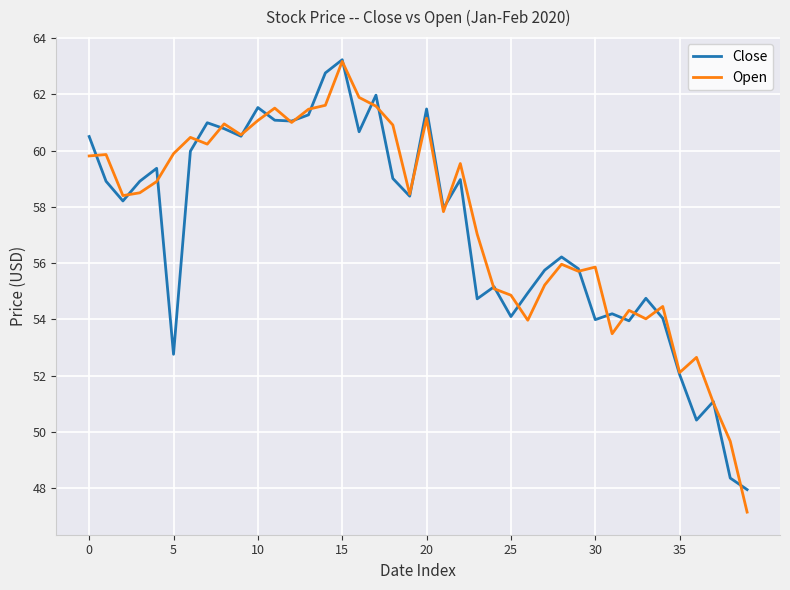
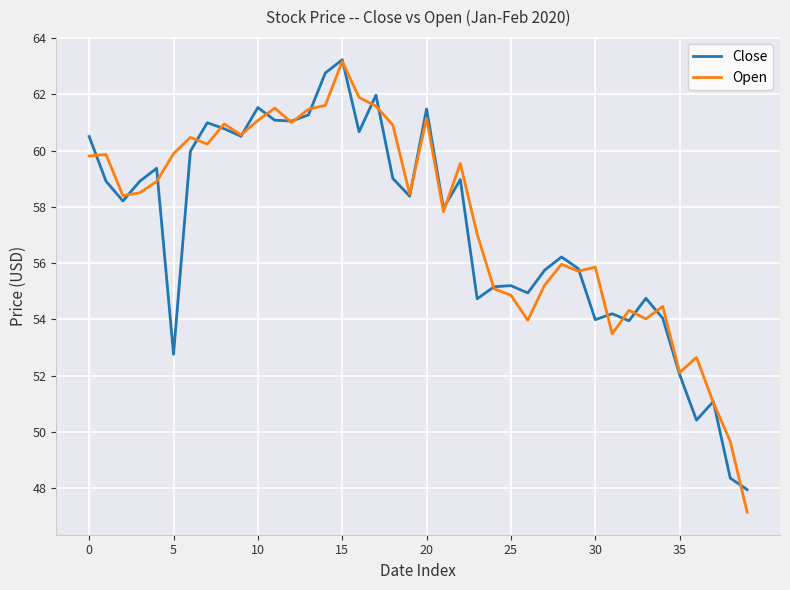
Close, 25: 54.1 -> 55.2
